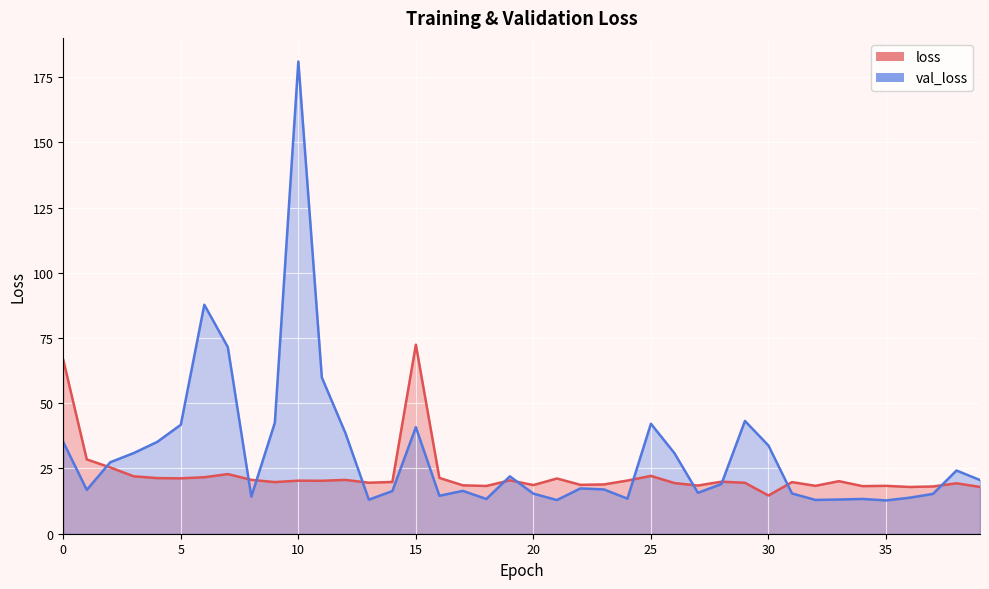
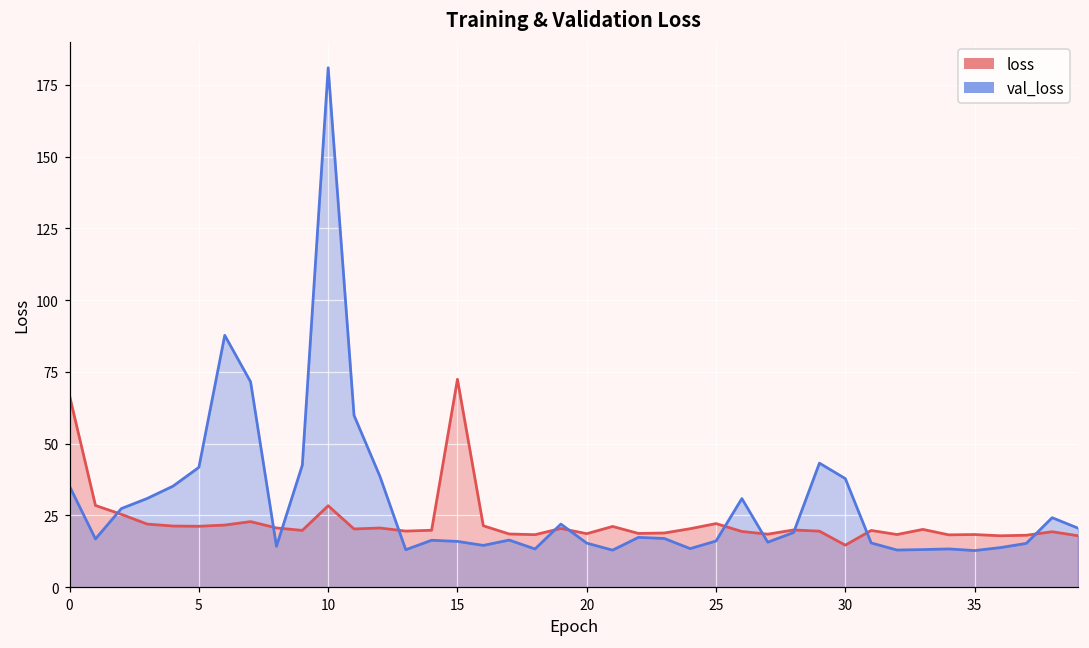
loss, 10: 20 -> 28
val_loss, 15: 41 -> 16
val_loss, 25: 42 -> 16
val_loss, 30: 34 -> 38
